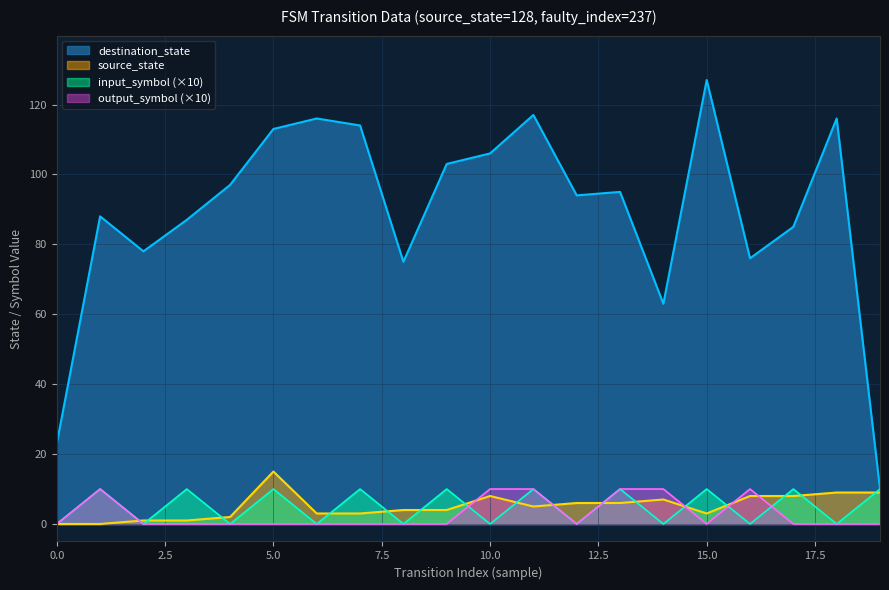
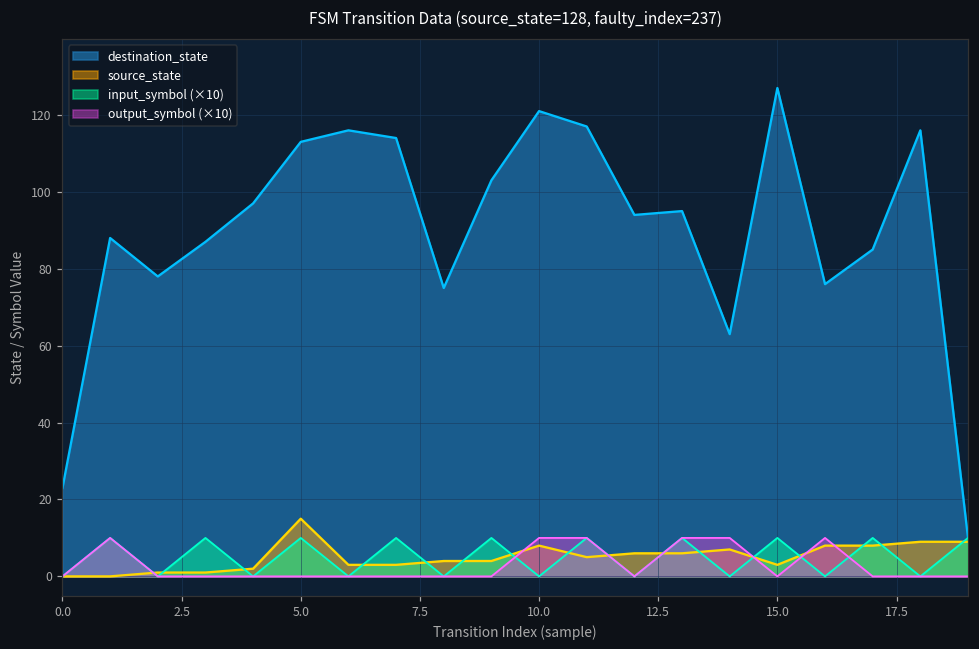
destination_state, 10.0: 106 -> 121
